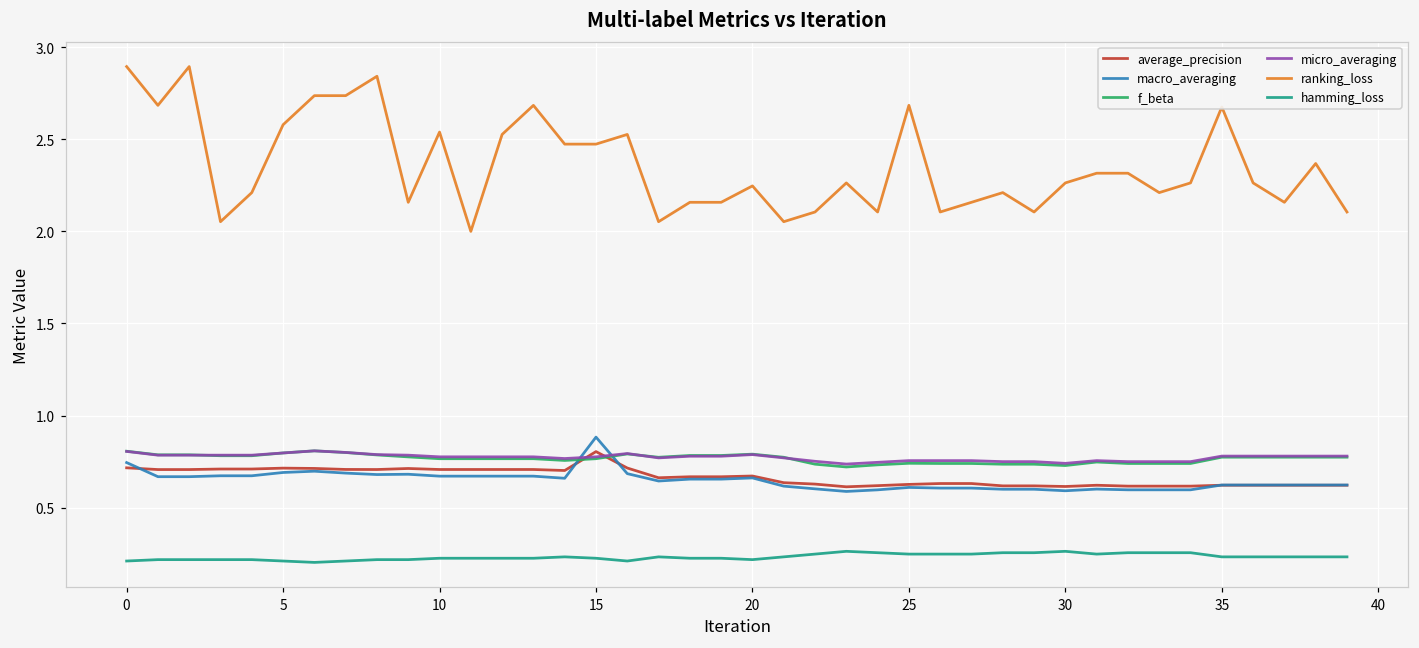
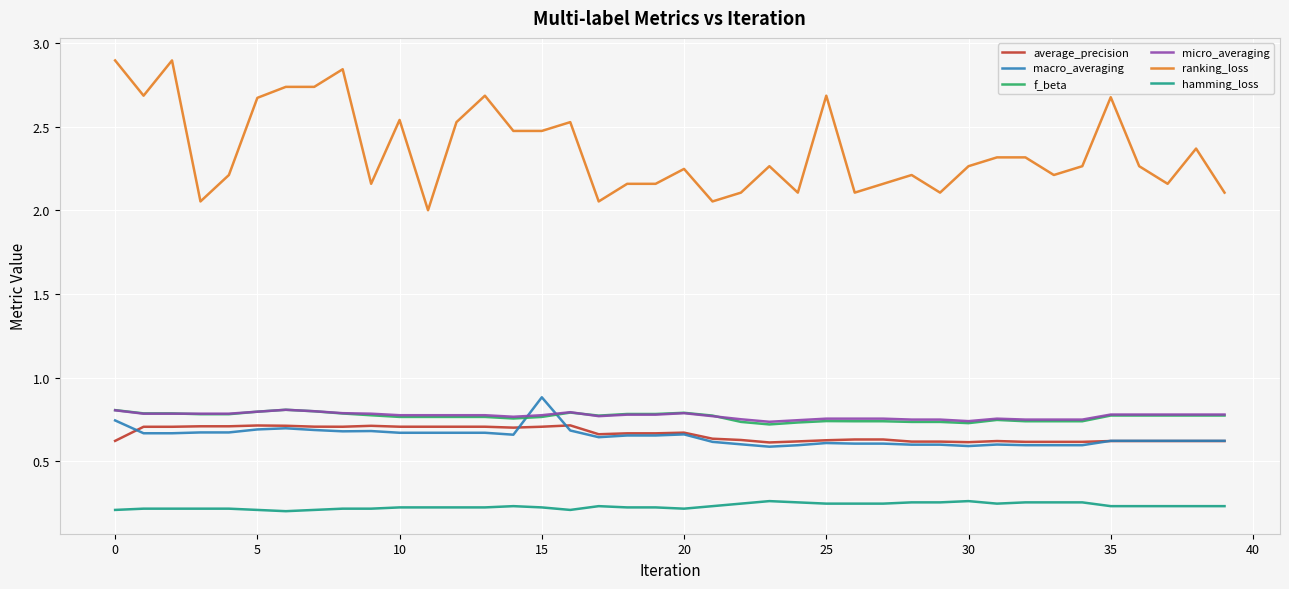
average_precision, 0: 0.72 -> 0.62
ranking_loss, 5: 2.58 -> 2.67
average_precision, 15: 0.80 -> 0.71
